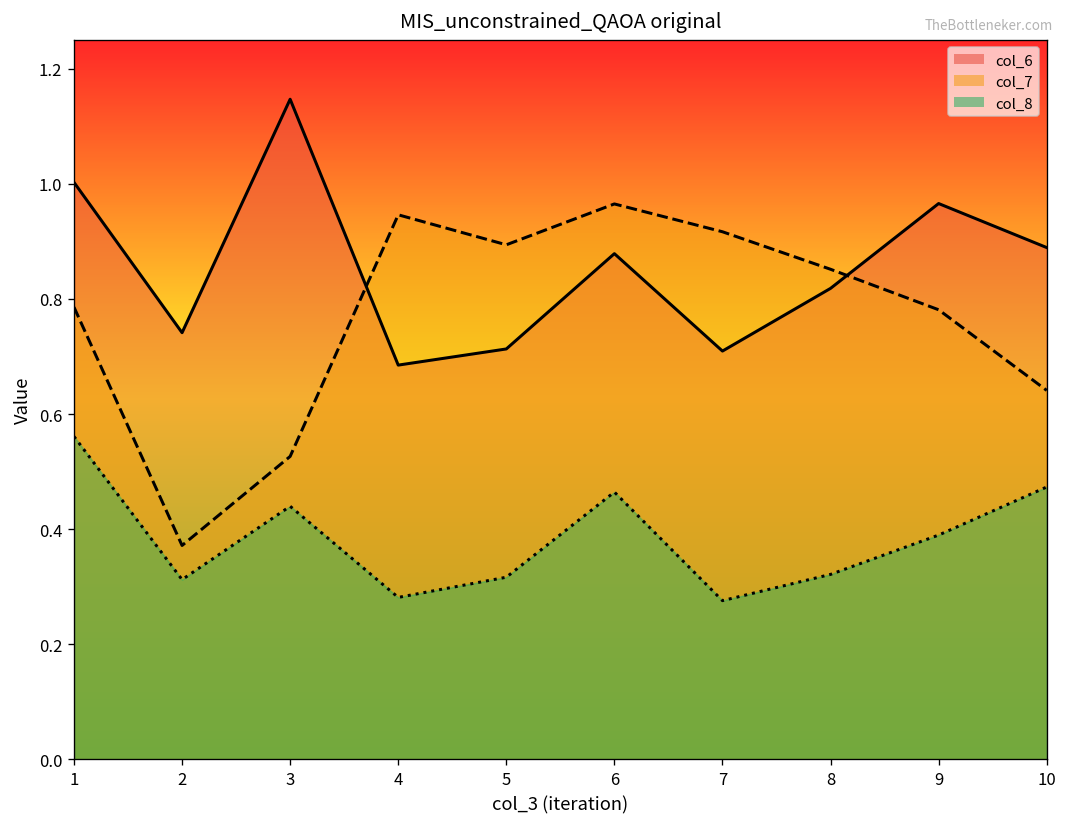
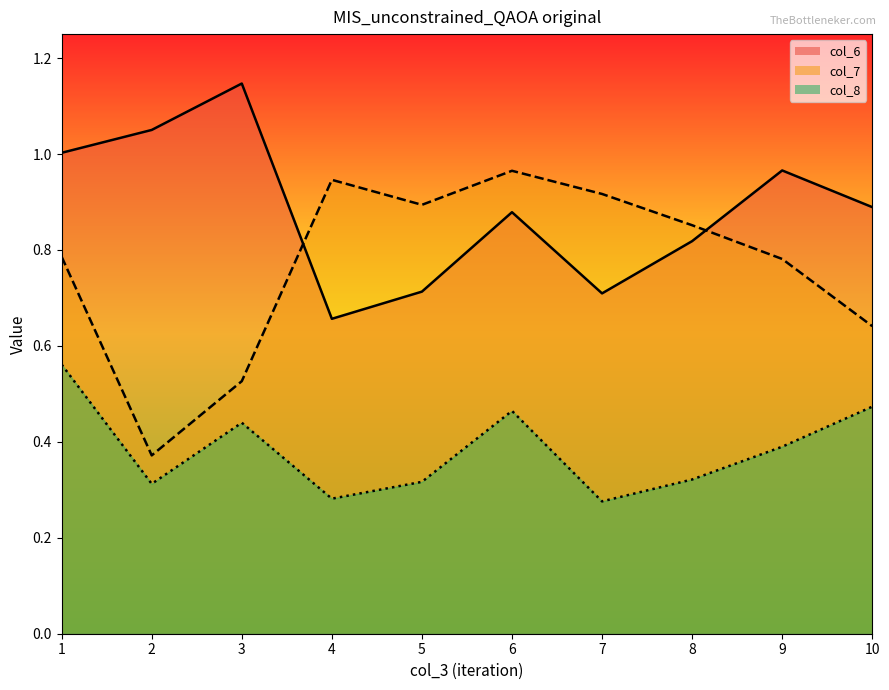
col_6, 2: 0.74 -> 1.05
col_6, 4: 0.69 -> 0.66
